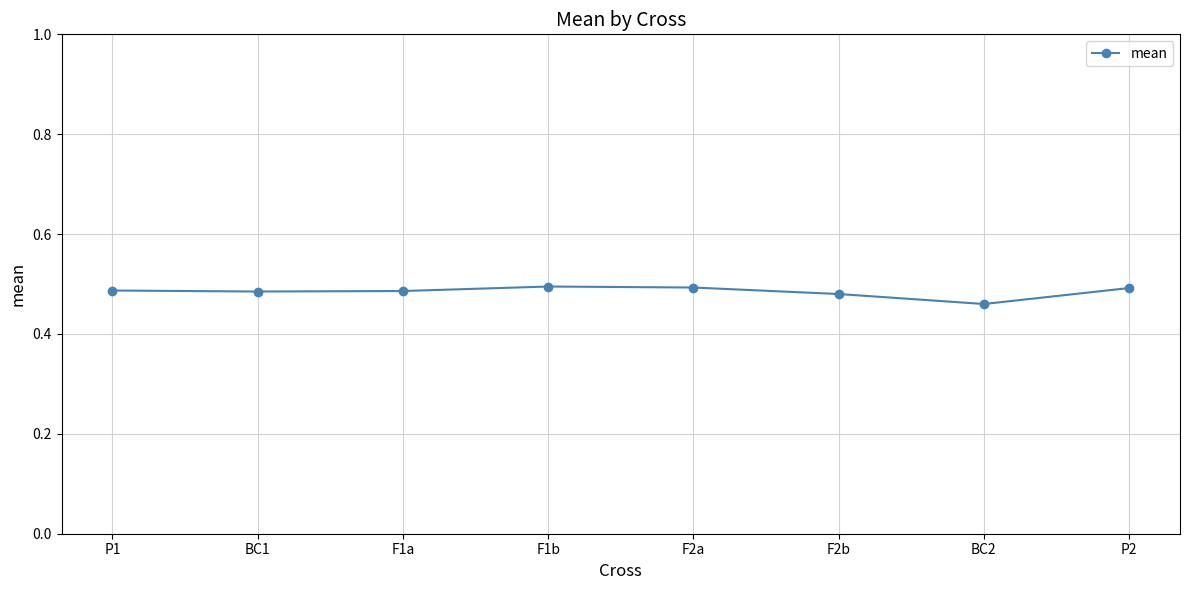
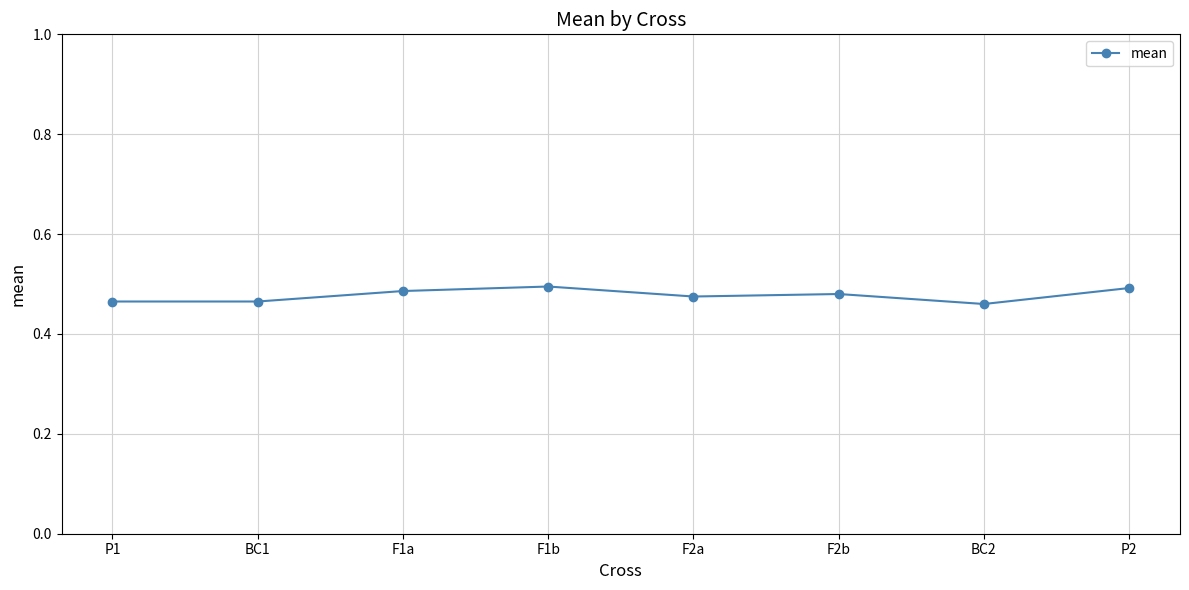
P1: 0.49 -> 0.47
BC1: 0.49 -> 0.47
F2a: 0.49 -> 0.48
